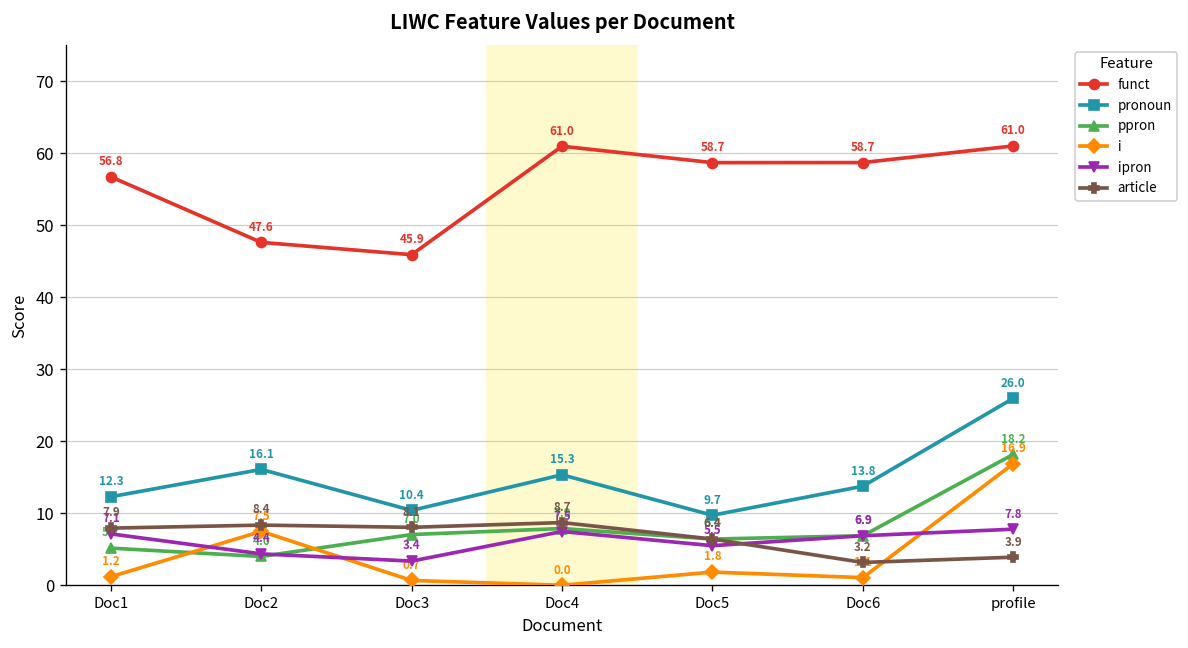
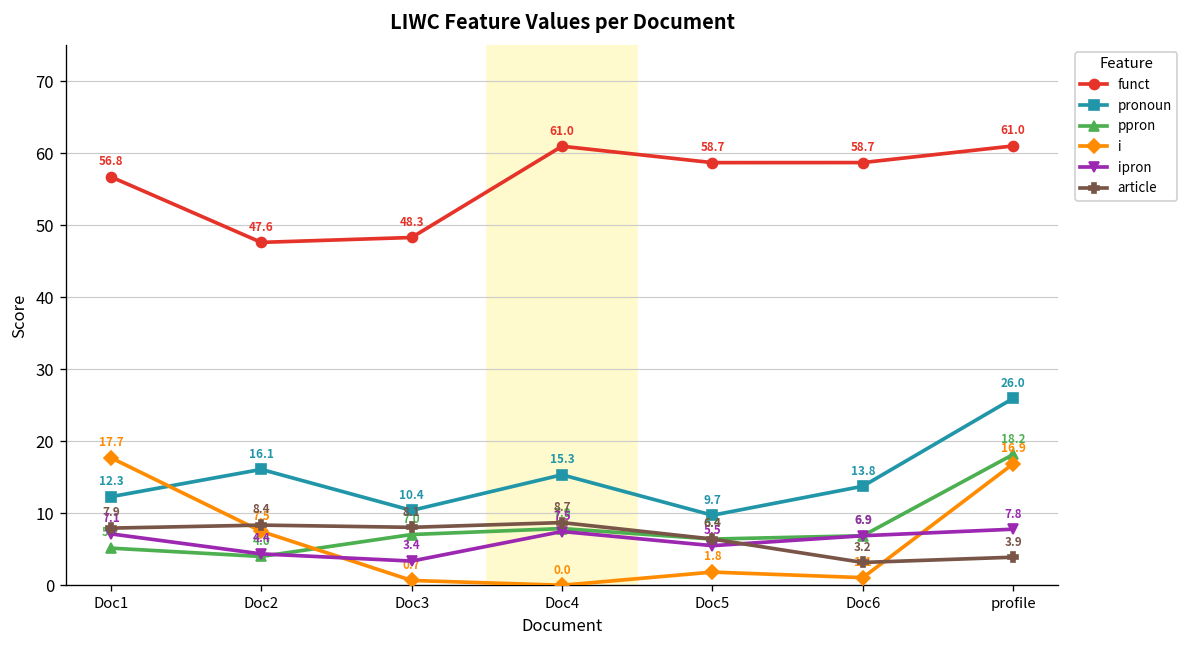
i, Doc1: 1.2 -> 17.7
funct, Doc3: 45.9 -> 48.3
